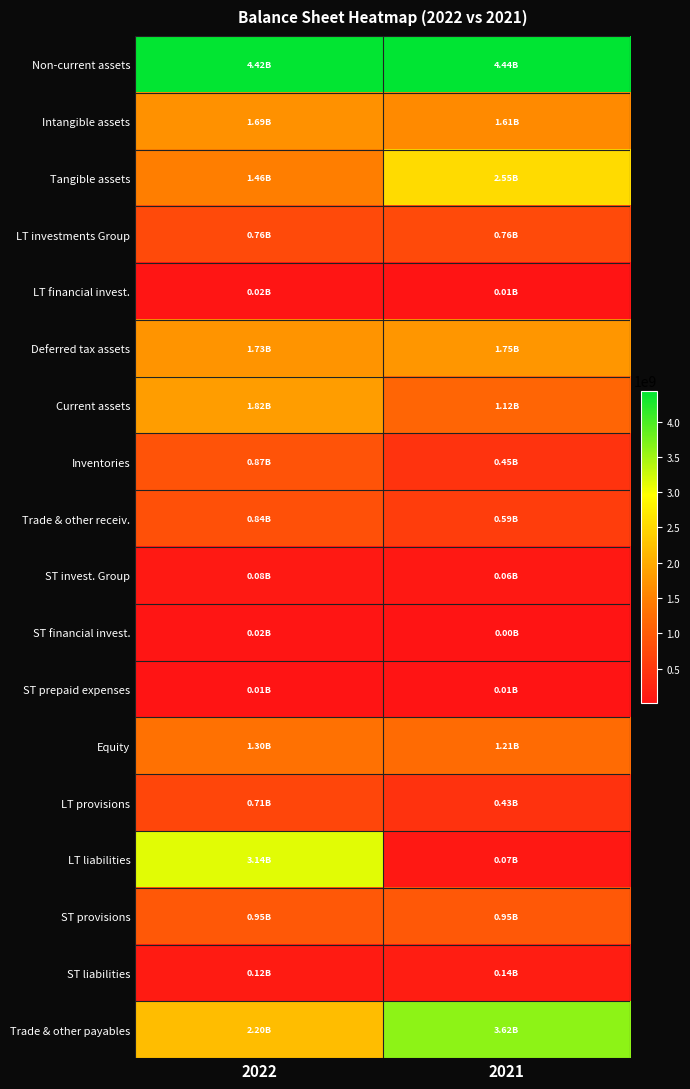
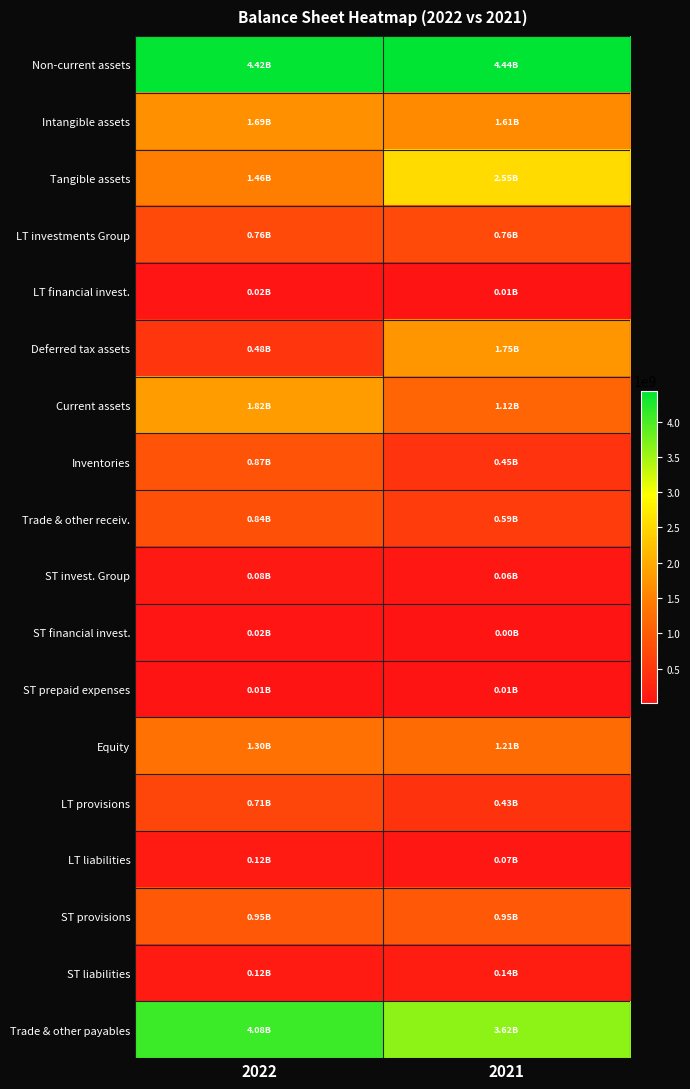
Deferred tax assets, 2022: 1.73B -> 0.48B
LT liabilities, 2022: 3.14B -> 0.12B
Trade & other payables, 2022: 2.20B -> 4.08B
